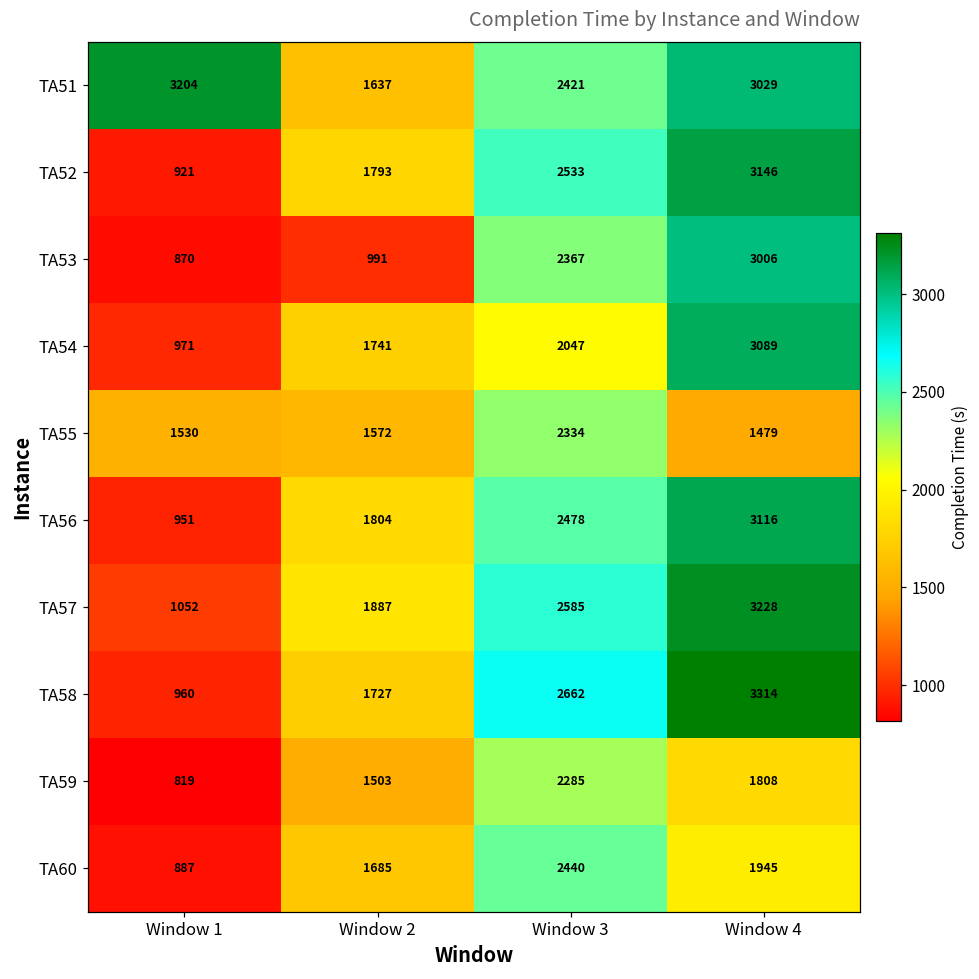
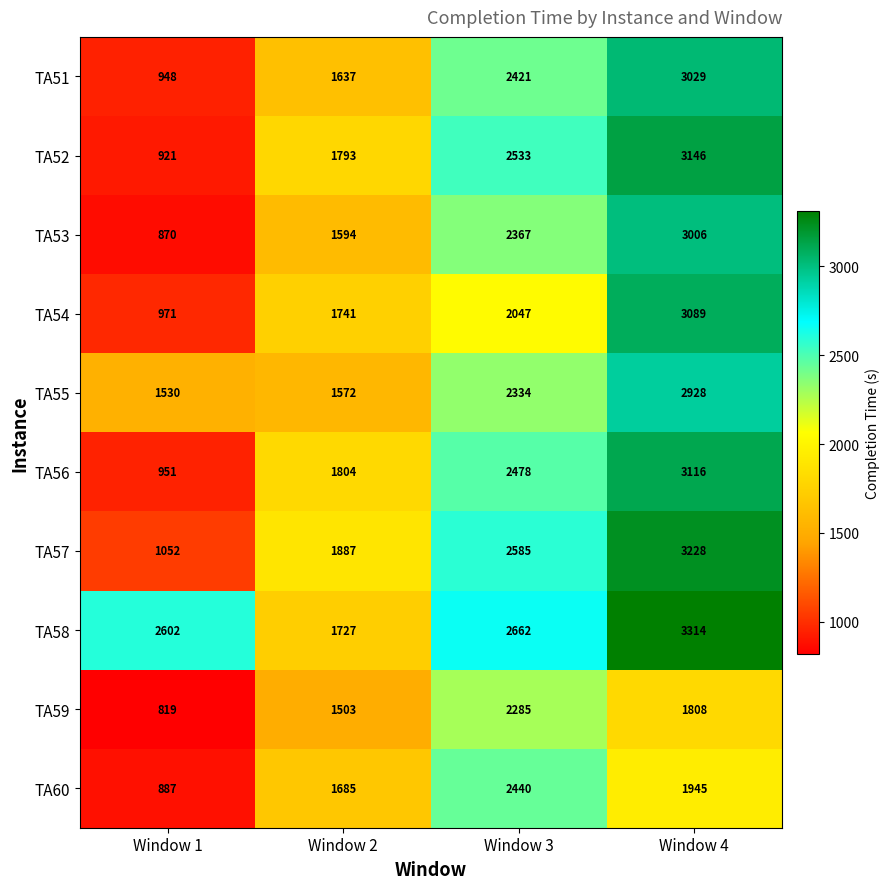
TA51, Window 1: 3204 -> 948
TA53, Window 2: 991 -> 1594
TA55, Window 4: 1479 -> 2928
TA58, Window 1: 960 -> 2602
